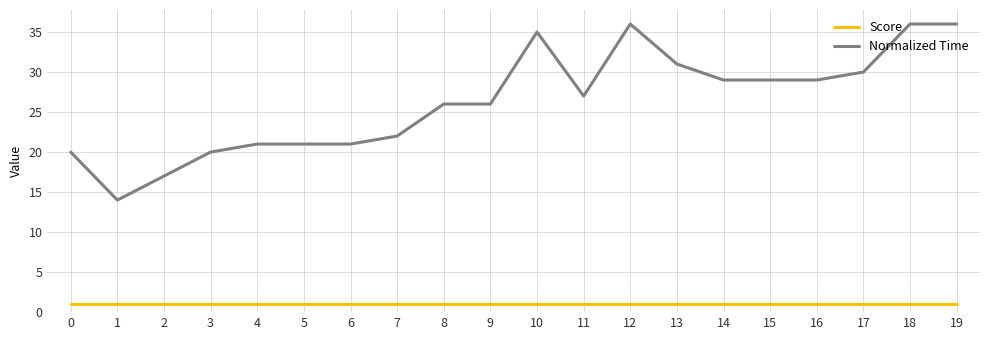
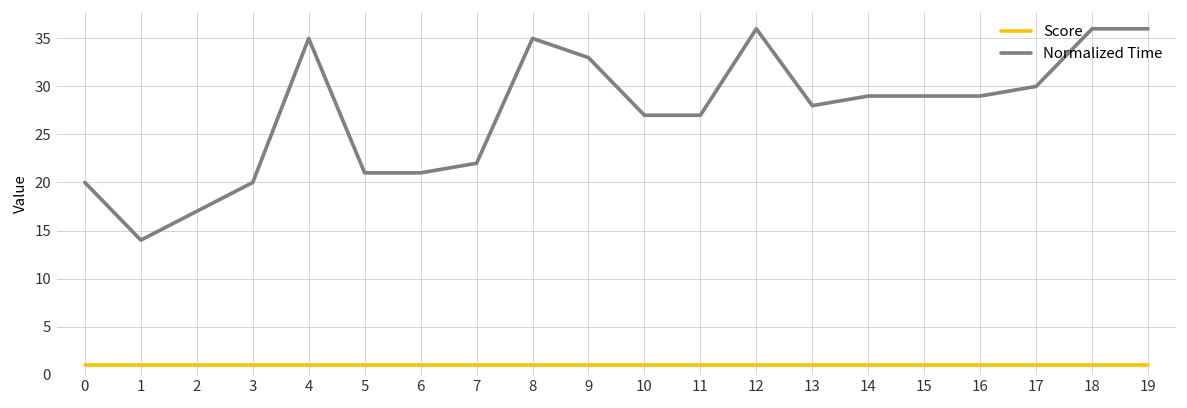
Normalized Time, 4: 21 -> 35
Normalized Time, 8: 26 -> 35
Normalized Time, 9: 26 -> 33
Normalized Time, 10: 35 -> 27
Normalized Time, 13: 31 -> 28
